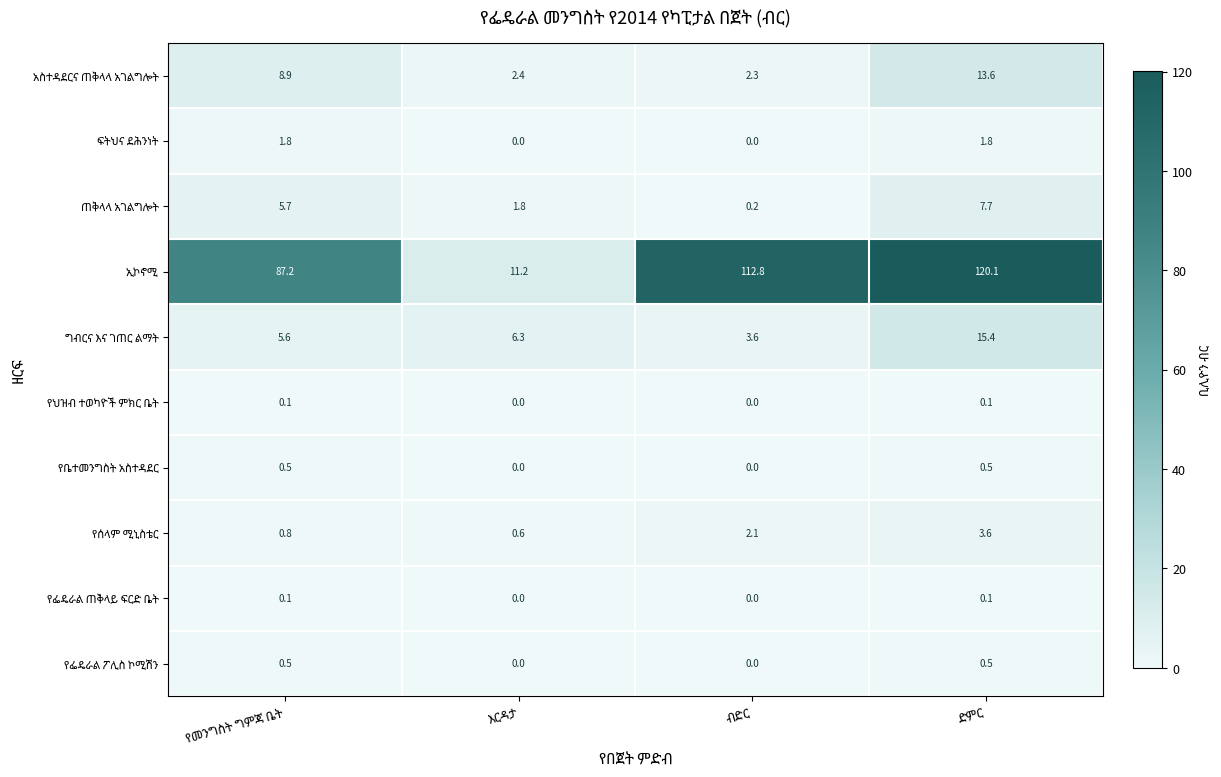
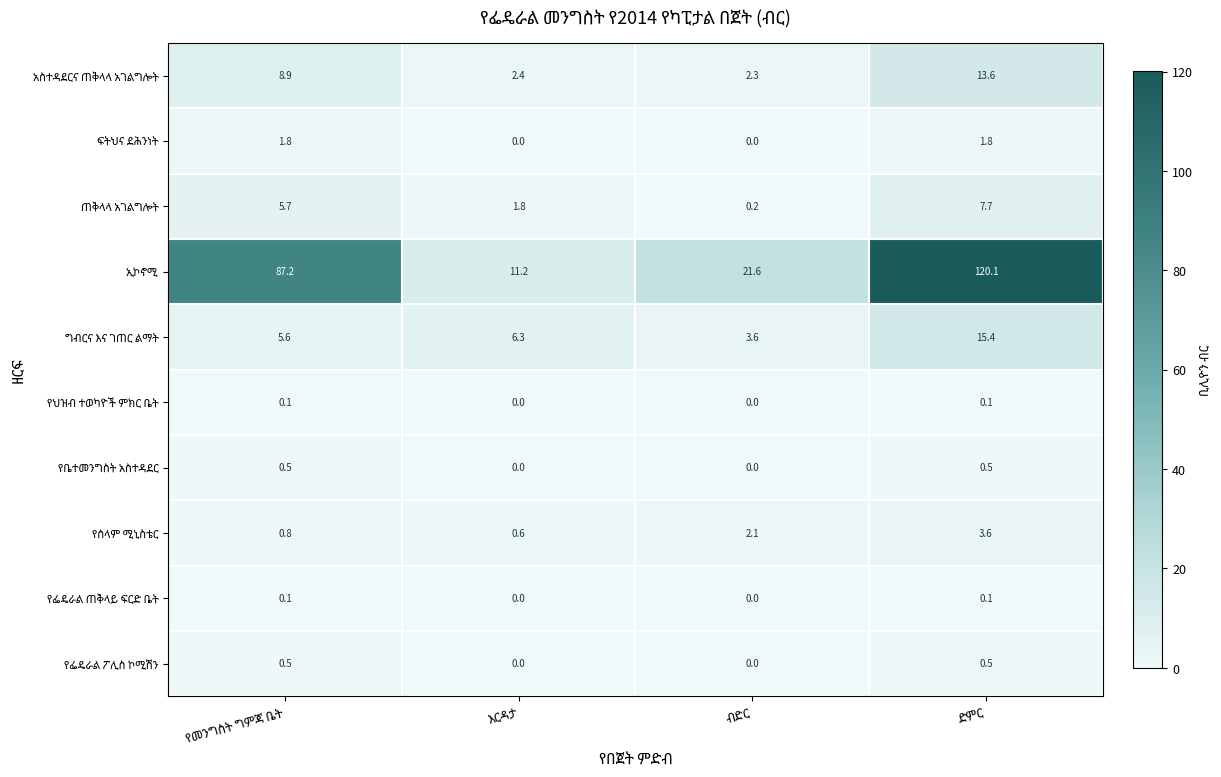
ኢኮኖሚ, ብድር: 112.8 -> 21.6
